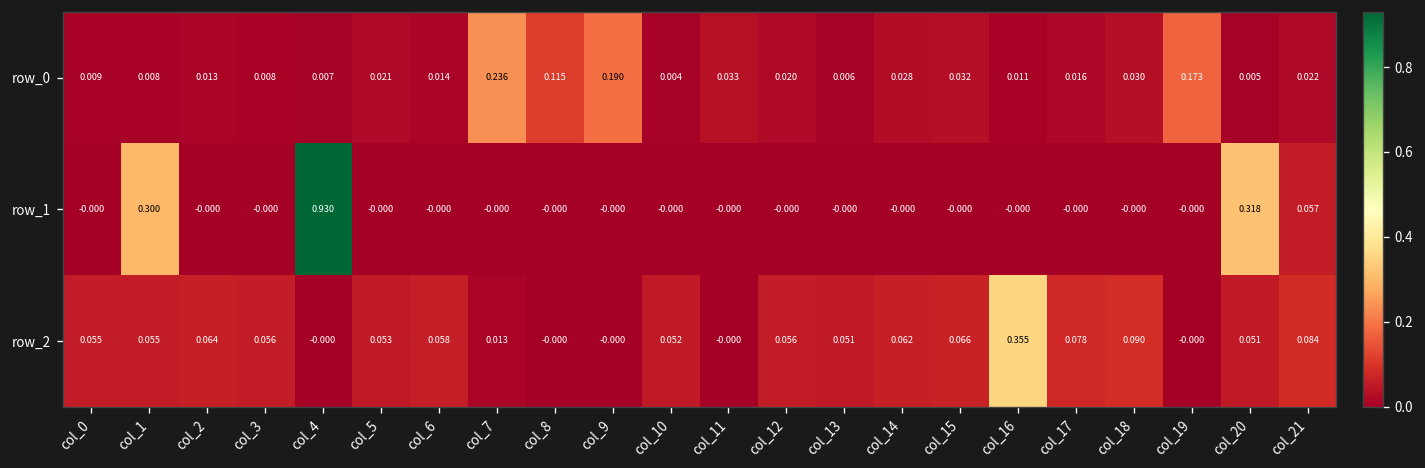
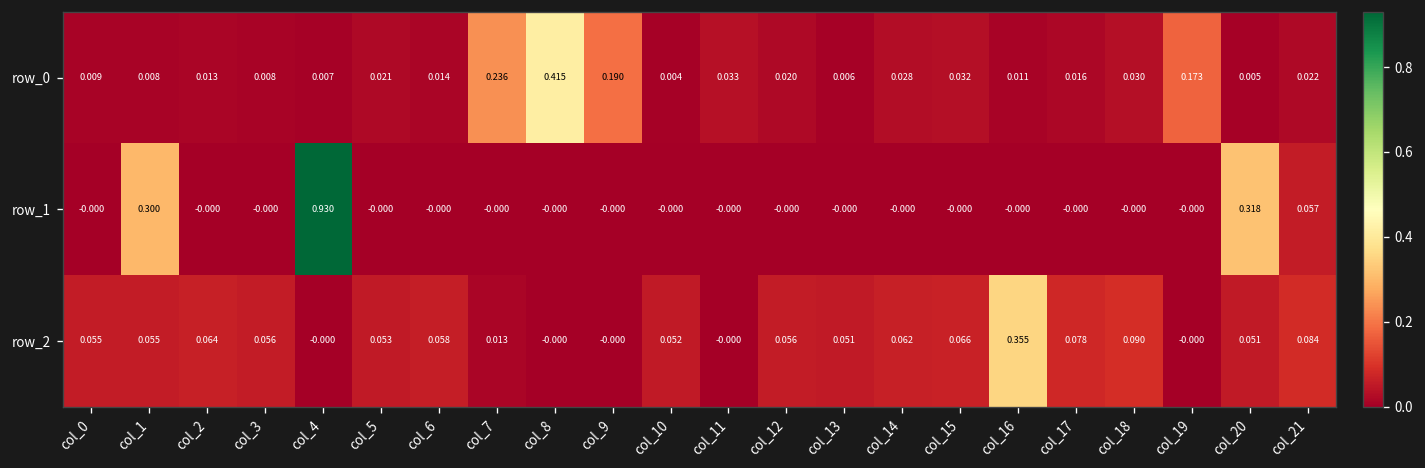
row_0, col_8: 0.115 -> 0.415
